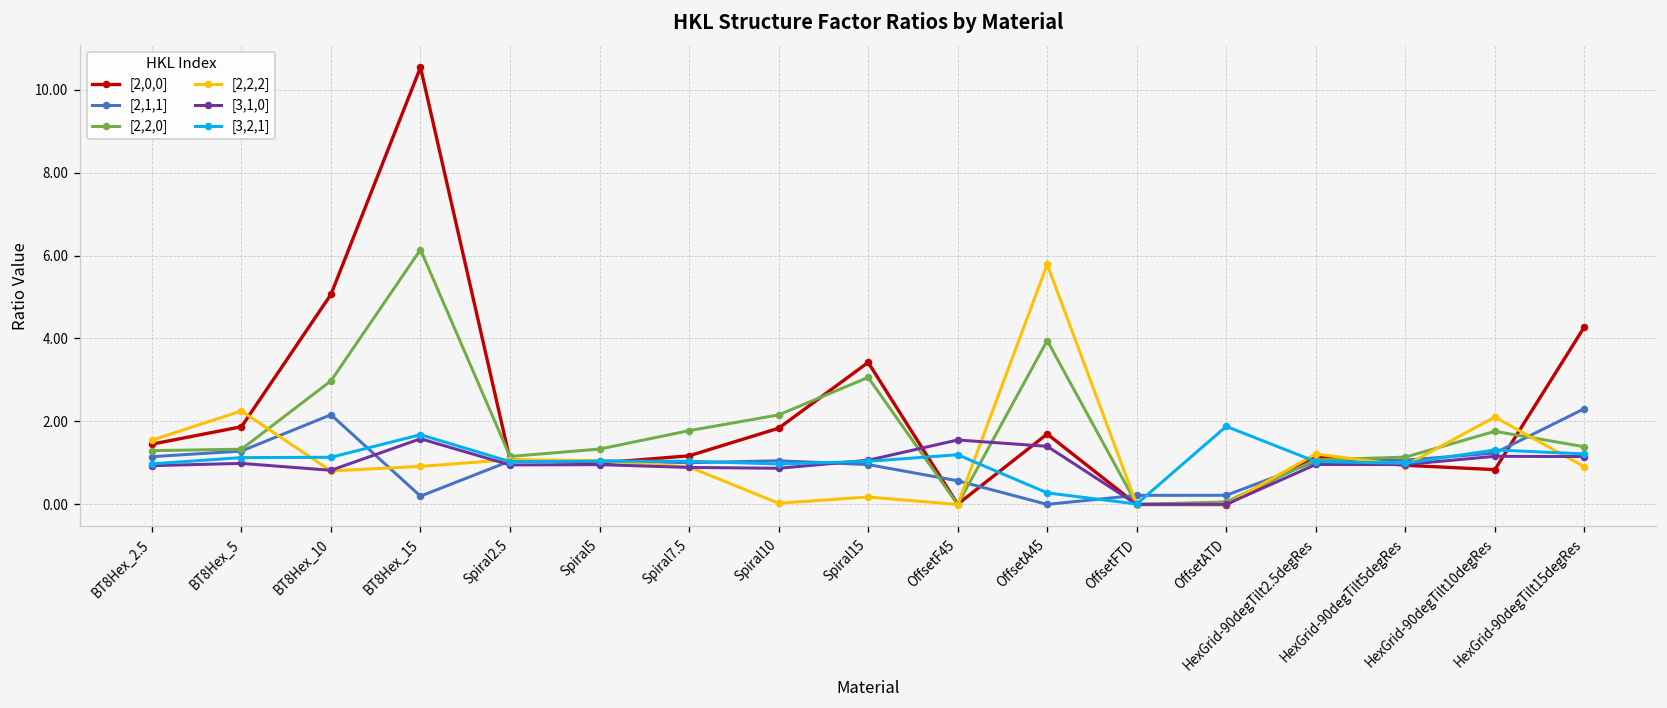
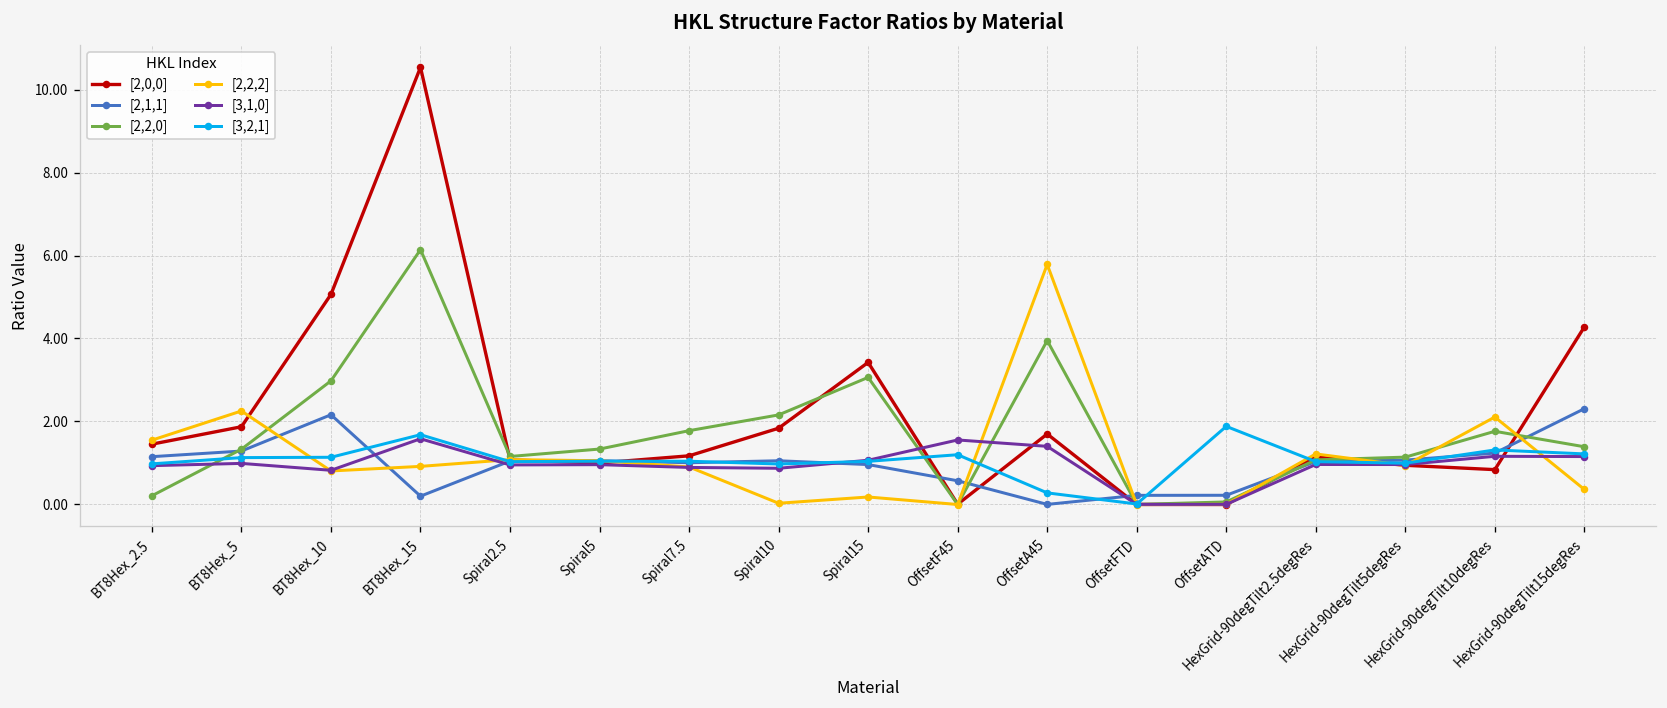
[2,2,0], BT8Hex_2.5: 1.3 -> 0.2
[2,2,2], HexGrid-90degTilt15degRes: 0.9 -> 0.4
